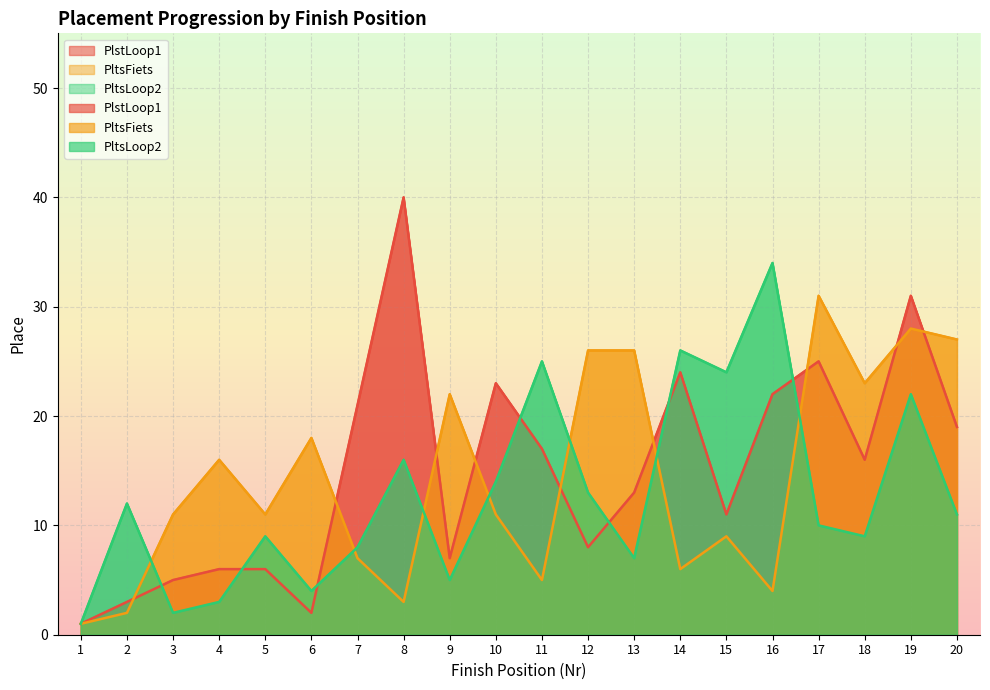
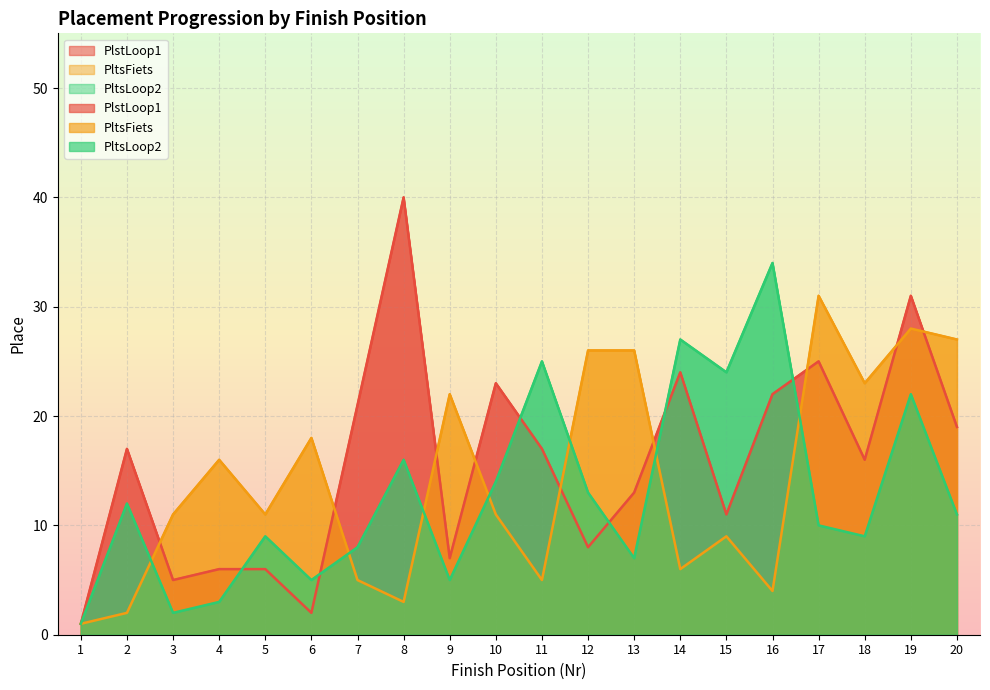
PlstLoop1, 2: 3 -> 17
PltsLoop2, 6: 4 -> 5
PltsFiets, 7: 7 -> 5
PltsLoop2, 14: 26 -> 27
